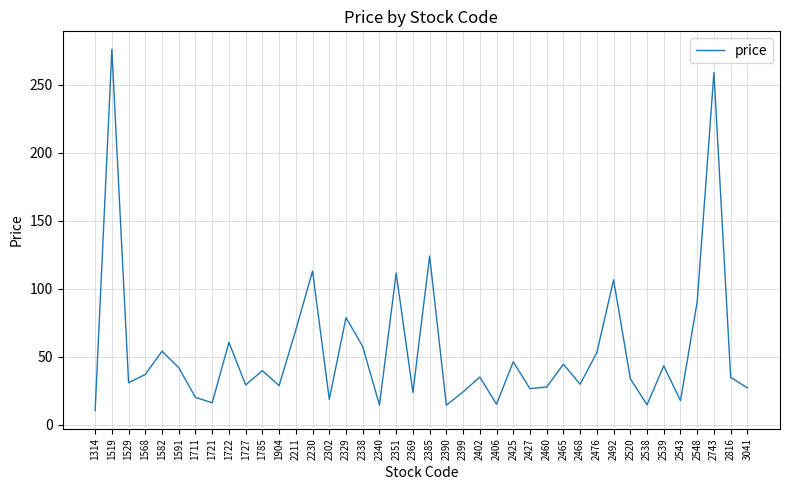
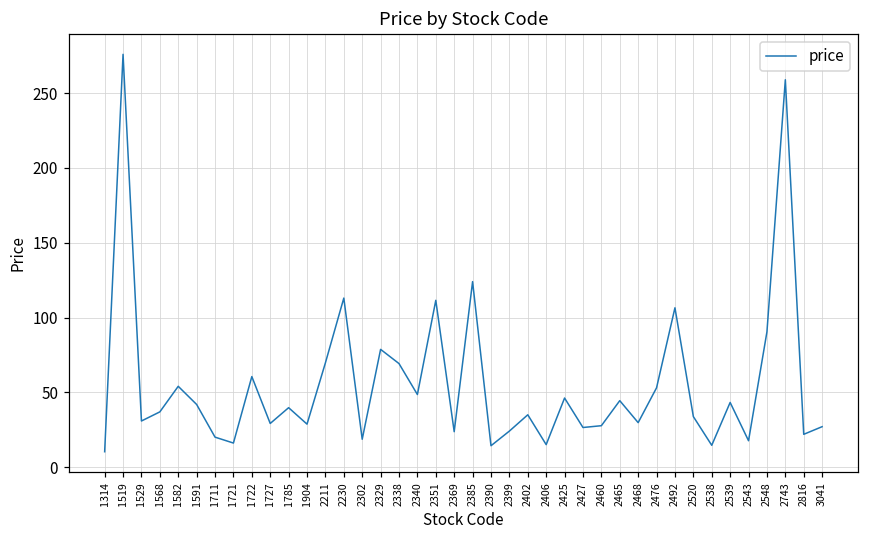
2338: 57 -> 69
2340: 14 -> 49
2816: 35 -> 22
